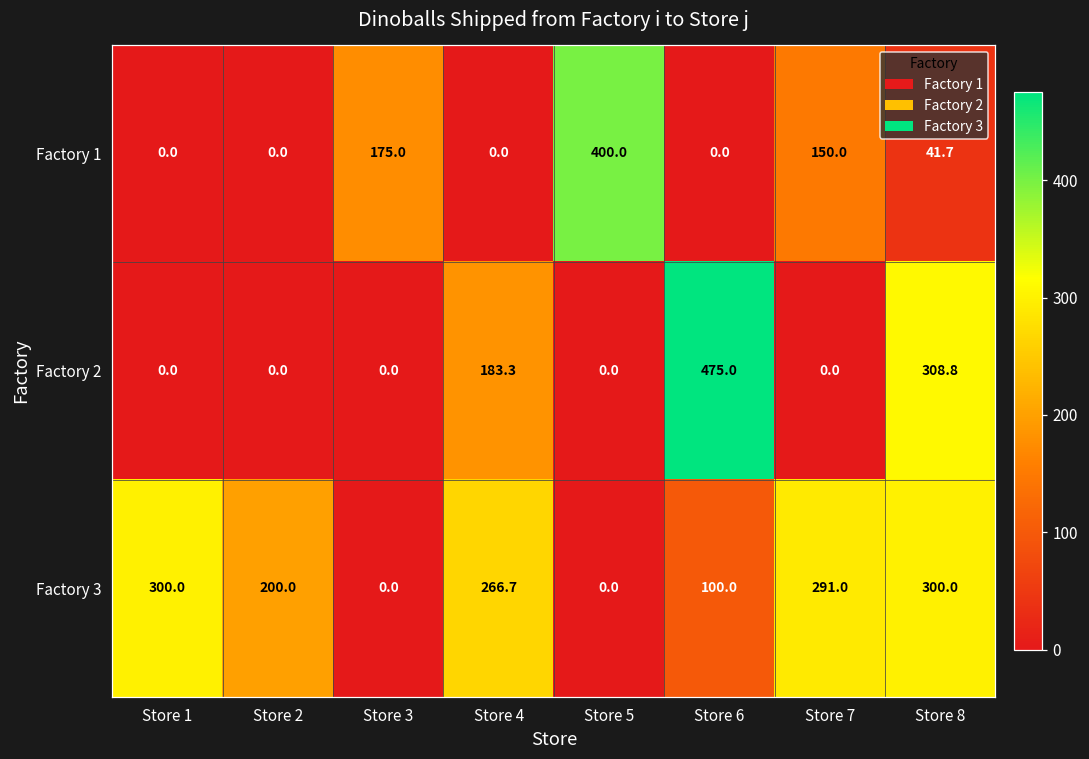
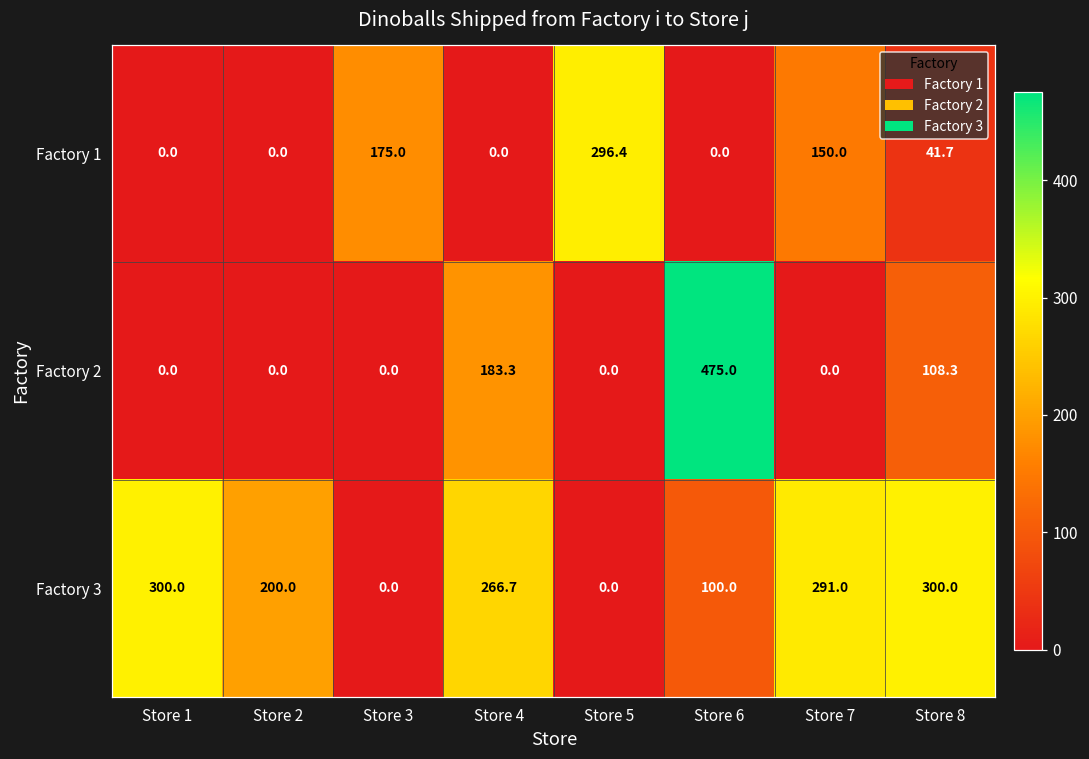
Factory 1, Store 5: 400.0 -> 296.4
Factory 2, Store 8: 308.8 -> 108.3
